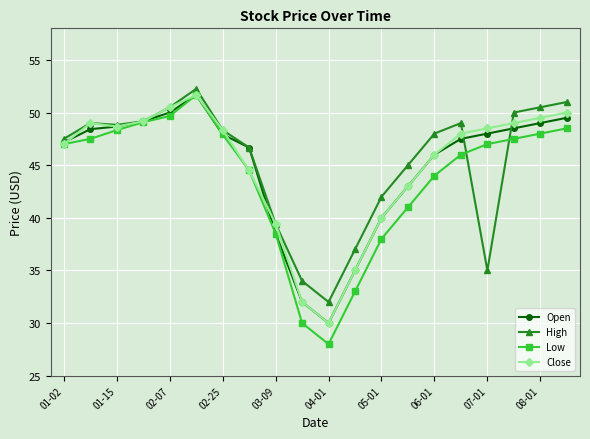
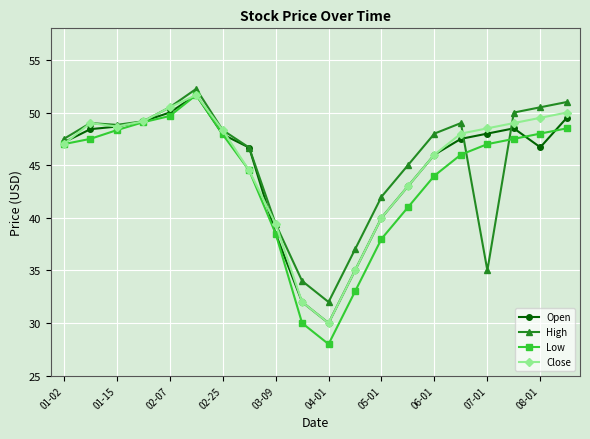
Open, 08-01: 49.0 -> 46.7
